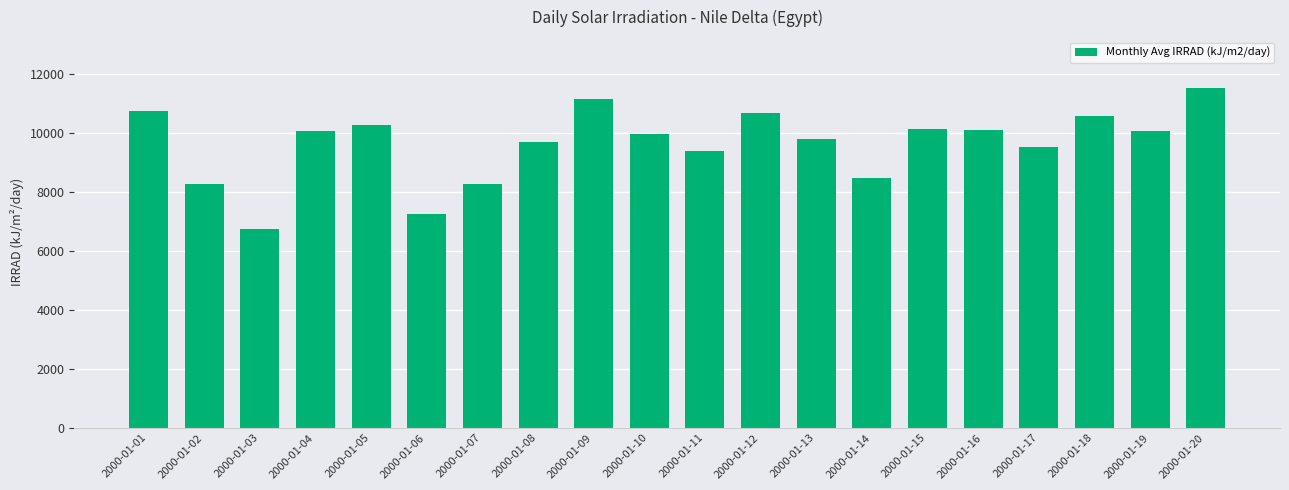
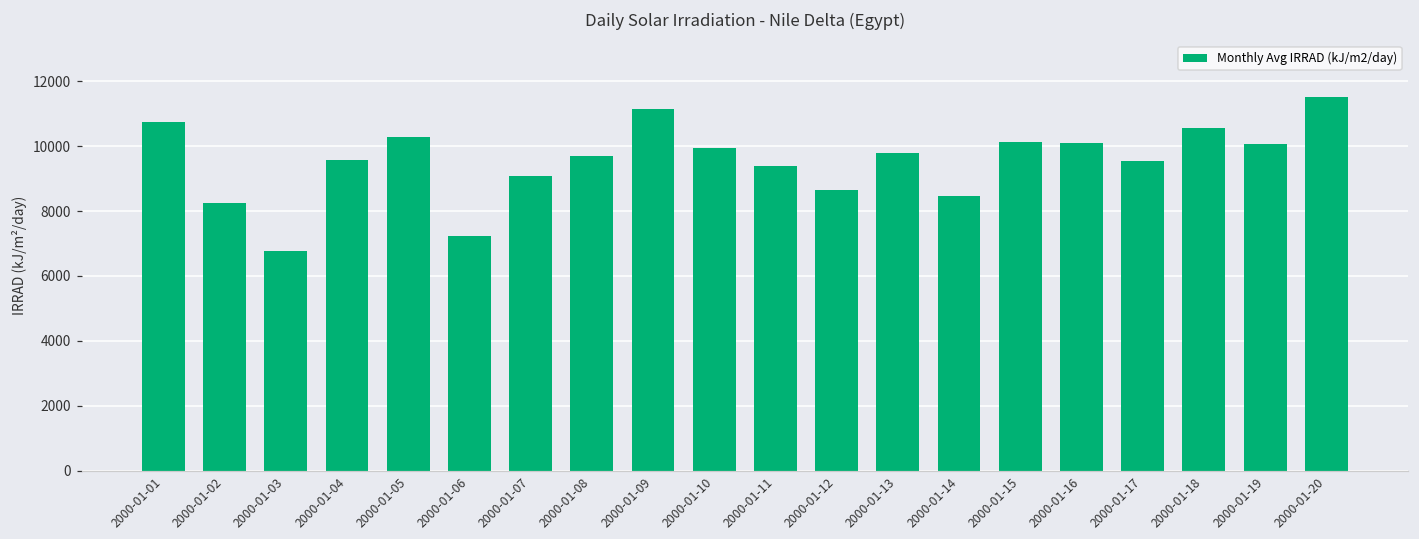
2000-01-04: 10100 -> 9600
2000-01-07: 8300 -> 9100
2000-01-12: 10700 -> 8600
